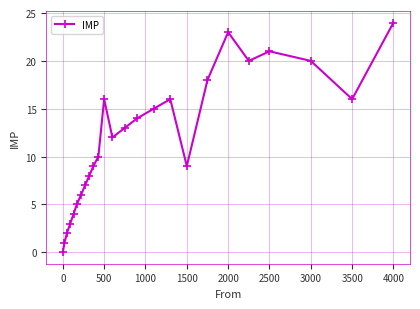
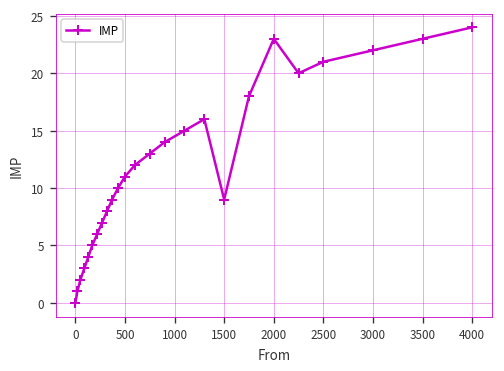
500: 16 -> 11
3000: 20 -> 22
3500: 16 -> 23
